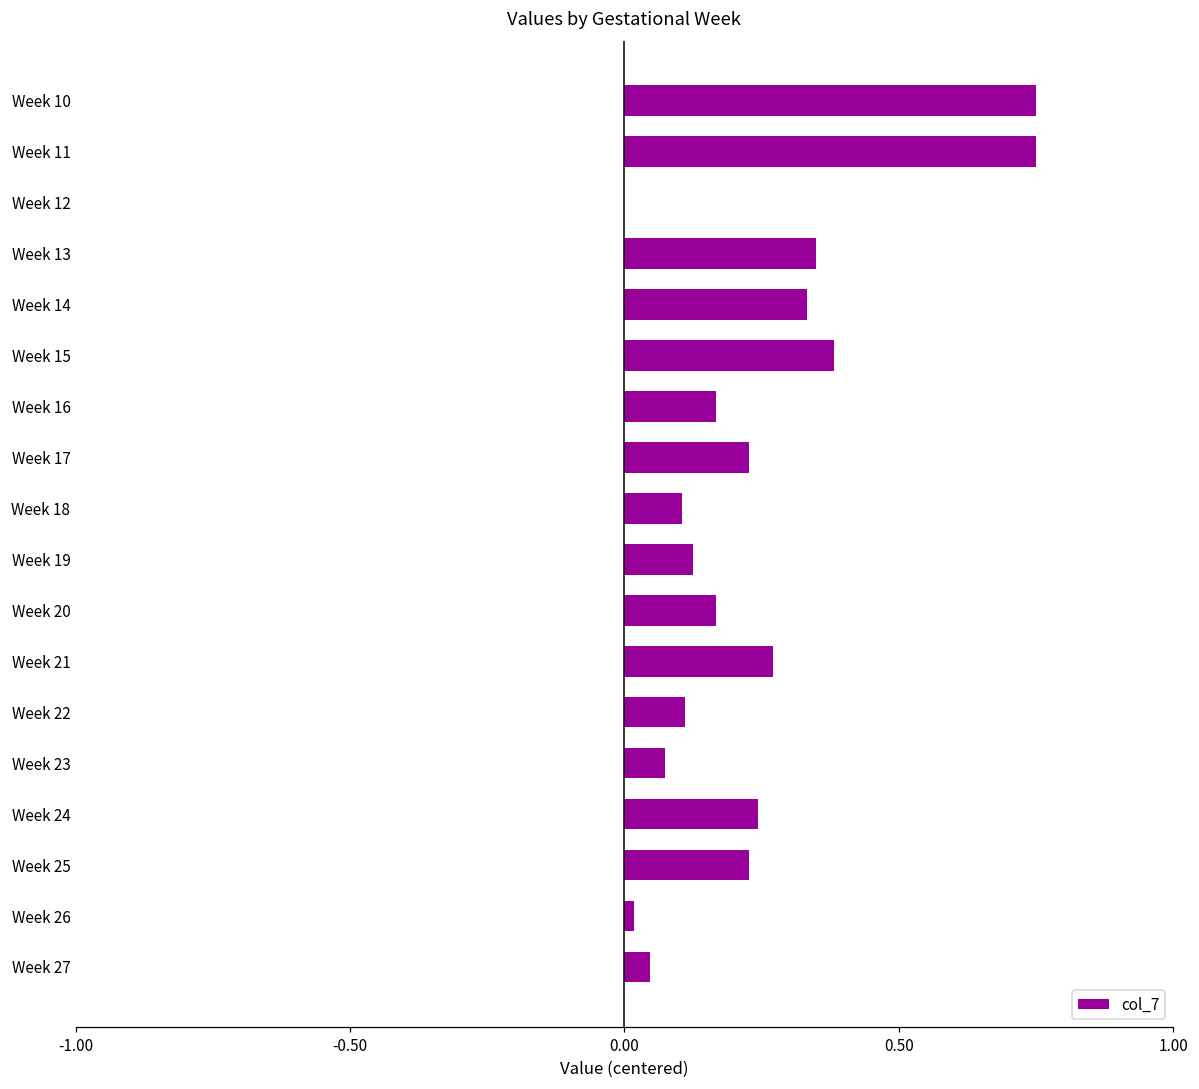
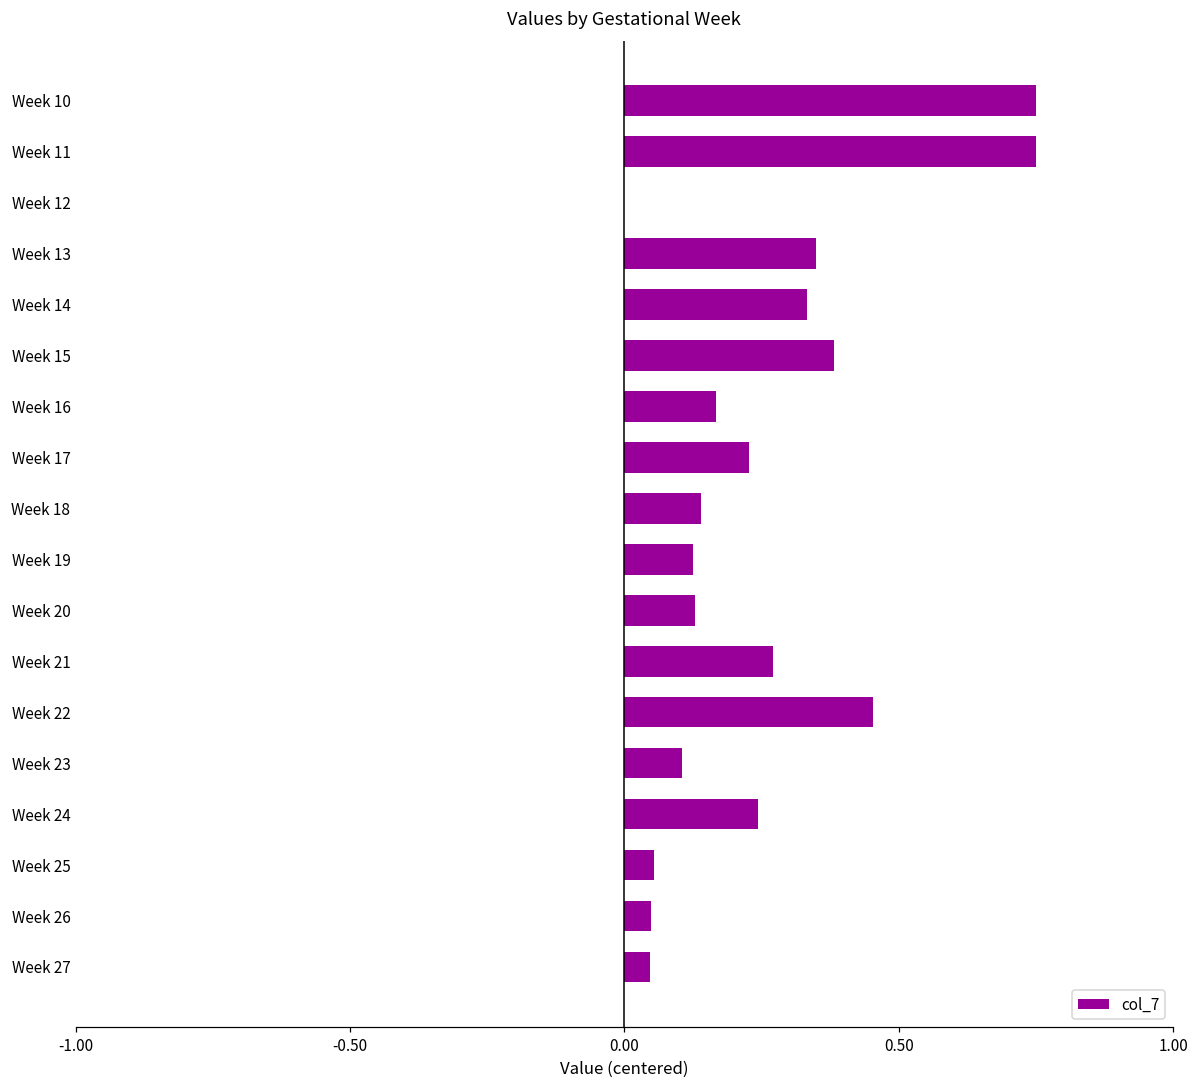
Week 18: 0.11 -> 0.14
Week 20: 0.17 -> 0.13
Week 22: 0.11 -> 0.45
Week 23: 0.07 -> 0.11
Week 25: 0.23 -> 0.05
Week 26: 0.02 -> 0.05
